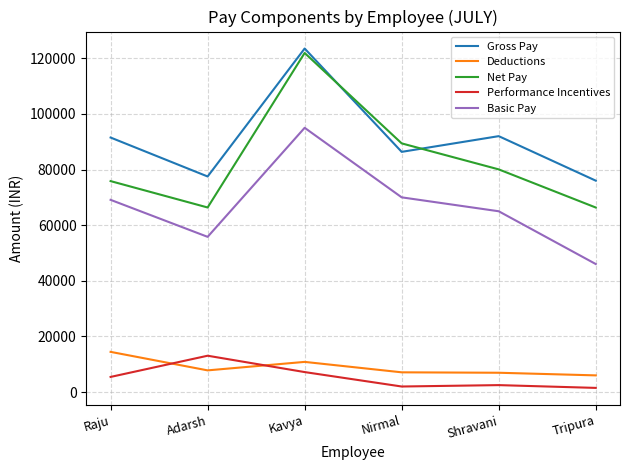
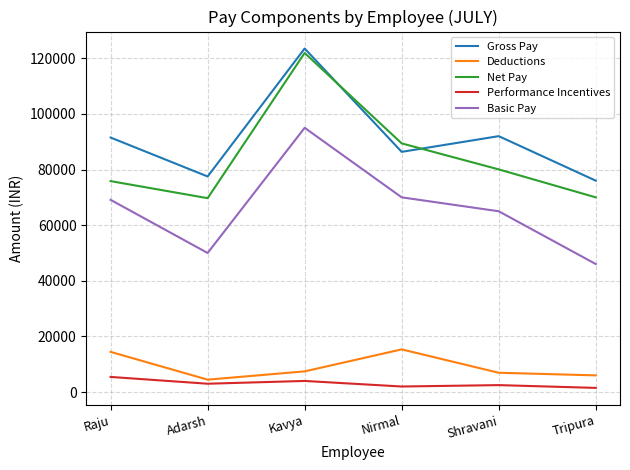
Deductions, Adarsh: 8000 -> 4000
Net Pay, Adarsh: 66000 -> 70000
Performance Incentives, Adarsh: 13000 -> 3000
Basic Pay, Adarsh: 56000 -> 50000
Deductions, Kavya: 11000 -> 7000
Performance Incentives, Kavya: 7000 -> 4000
Deductions, Nirmal: 7000 -> 15000
Net Pay, Tripura: 66000 -> 70000
